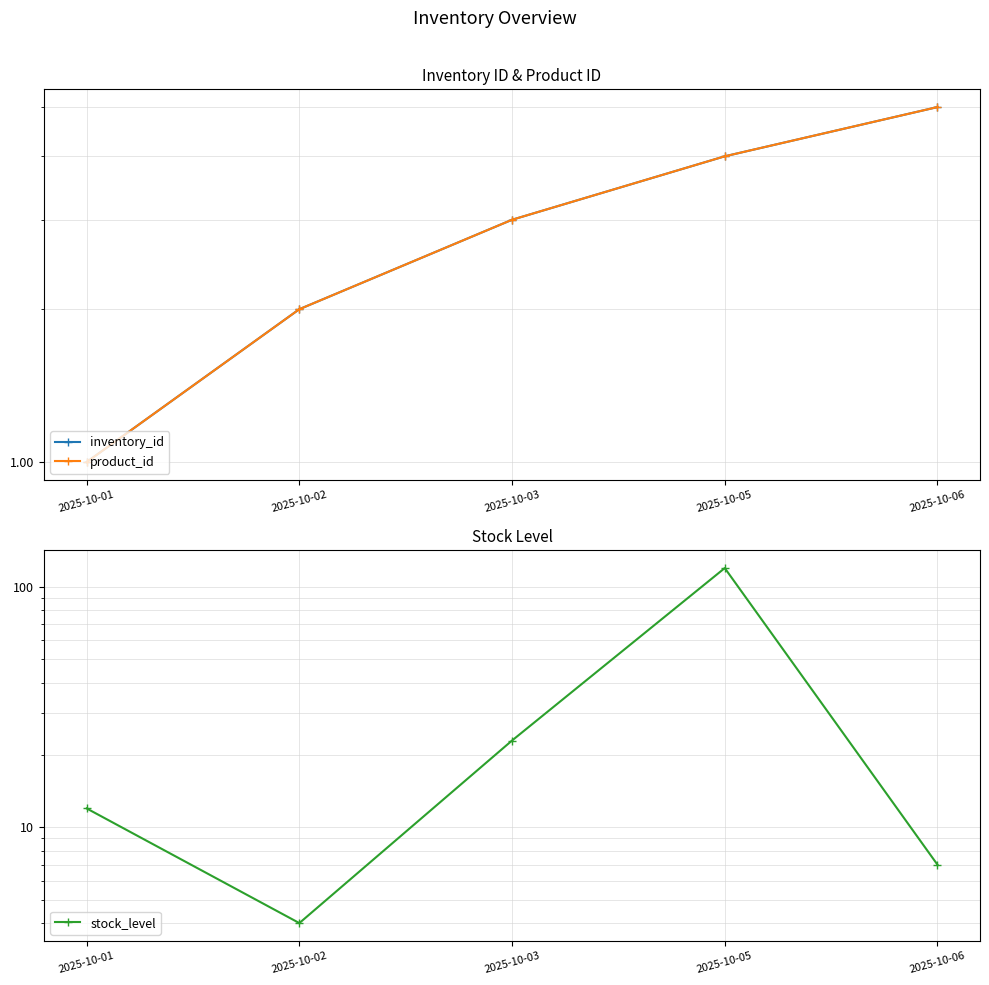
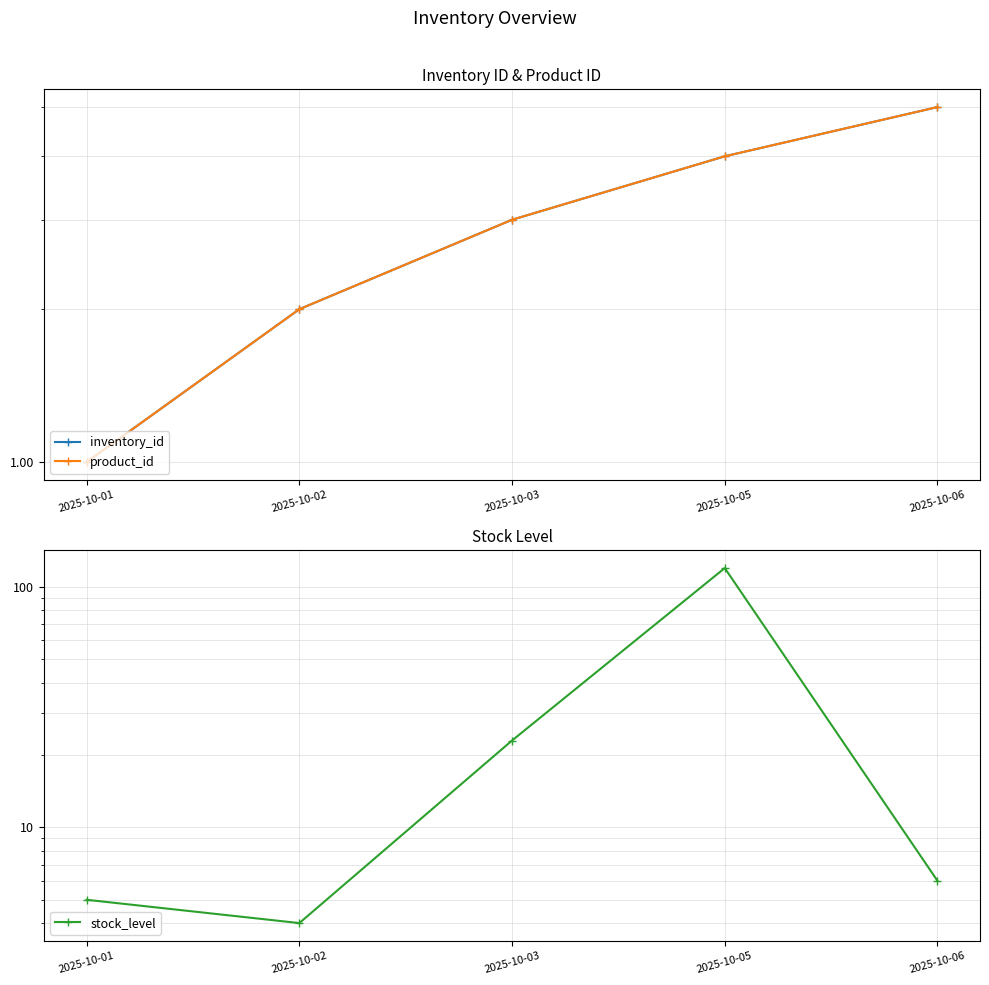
Stock Level, 2025-10-01: 12 -> 5
Stock Level, 2025-10-06: 7 -> 6
